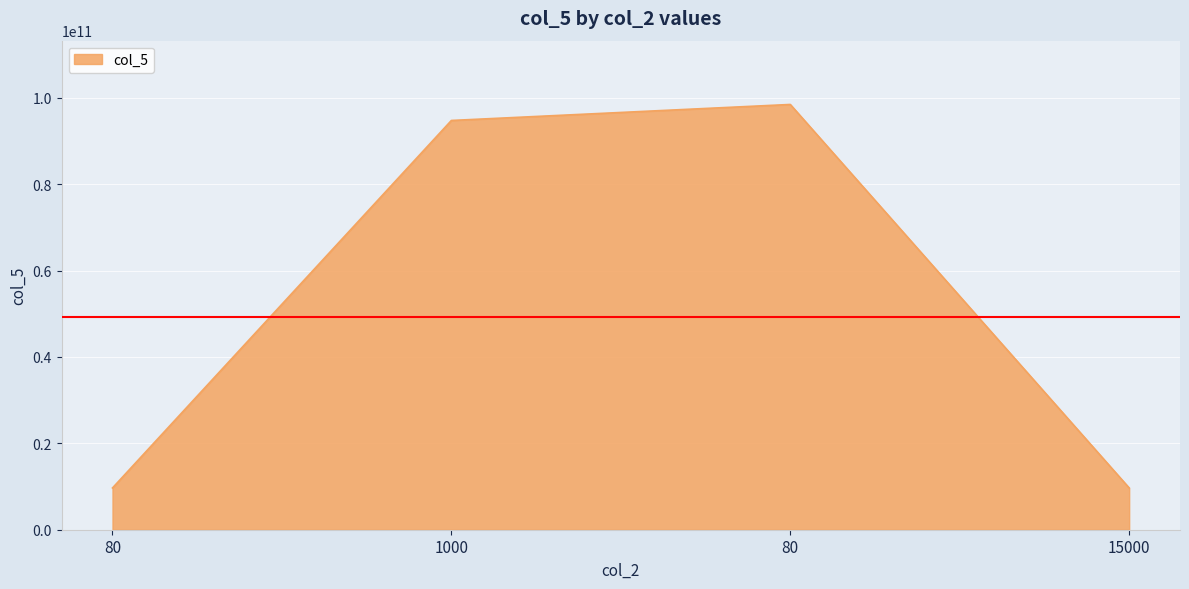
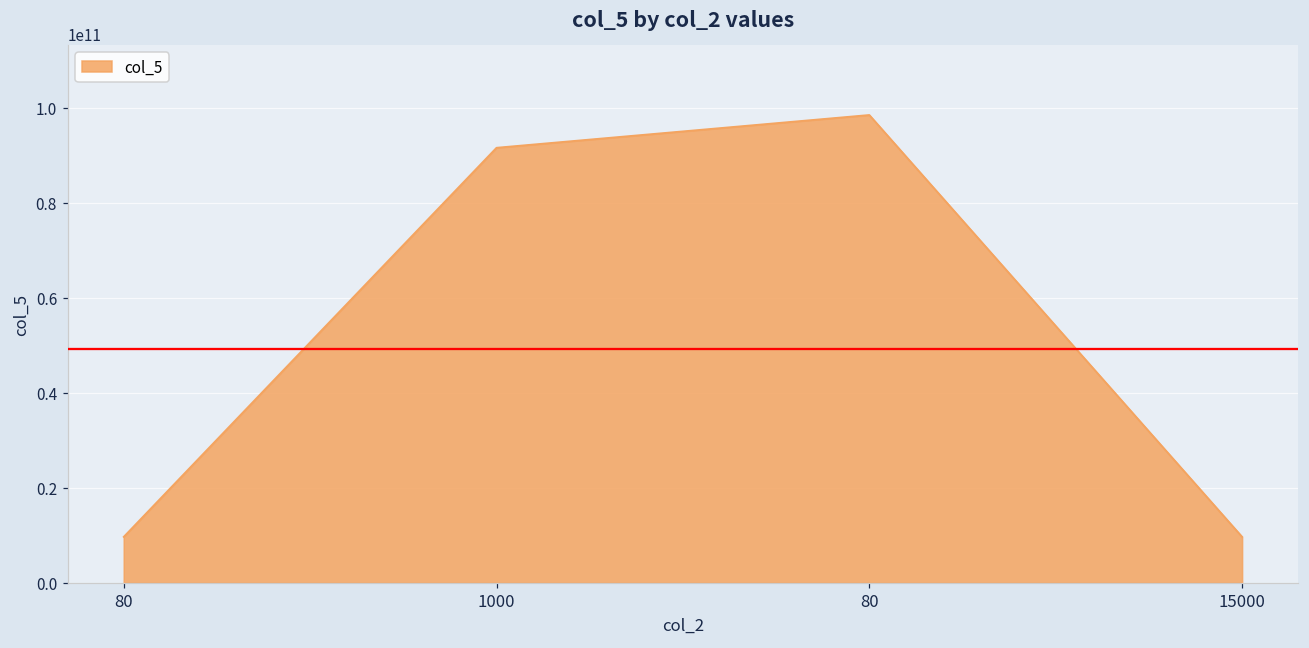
1000: 95000000000 -> 92000000000
